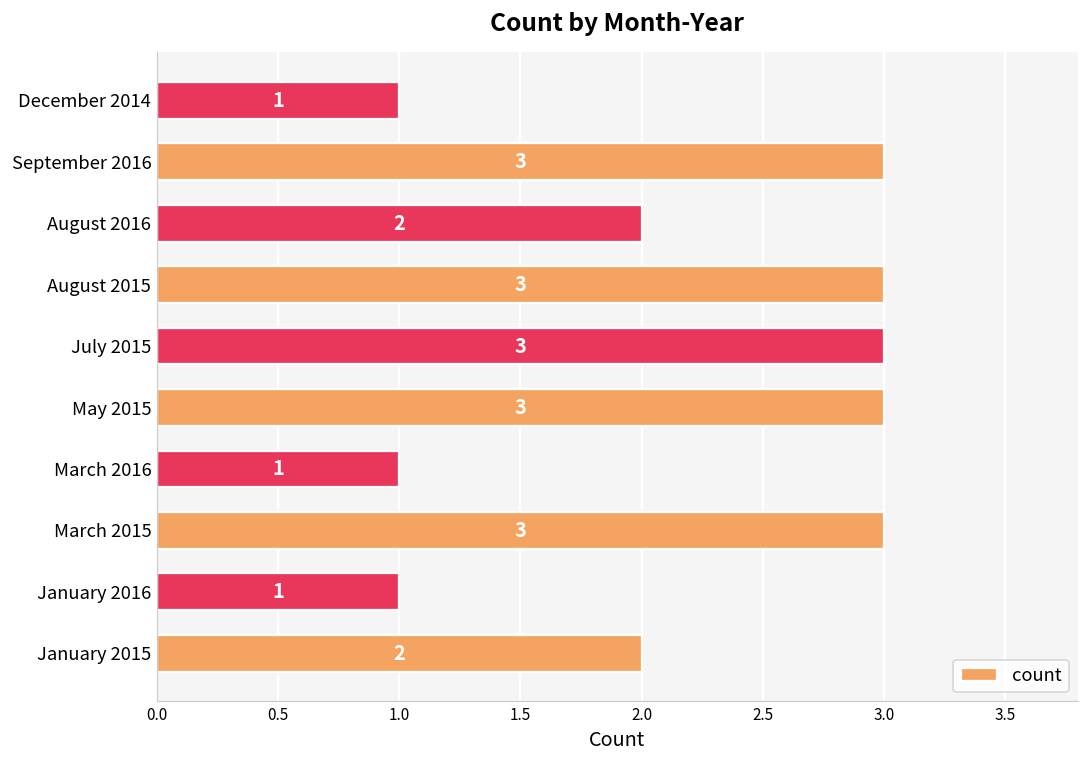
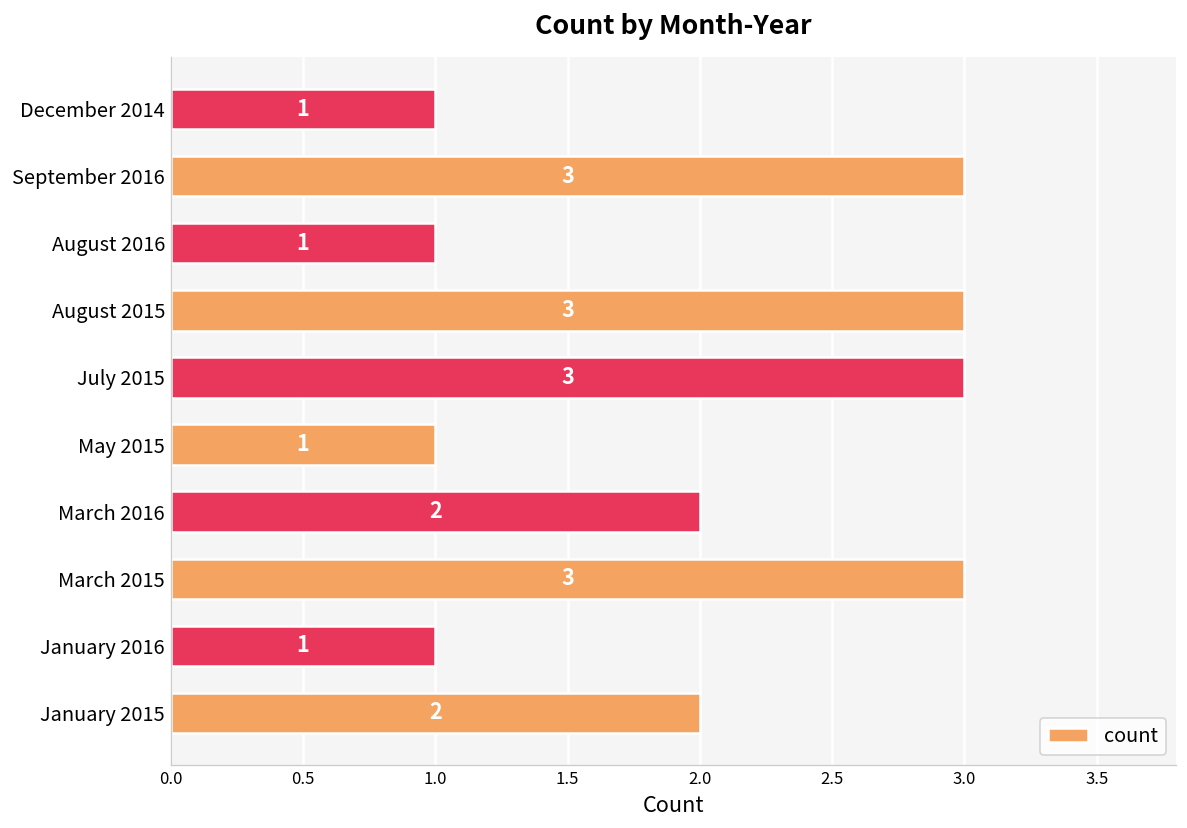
August 2016: 2 -> 1
May 2015: 3 -> 1
March 2016: 1 -> 2
